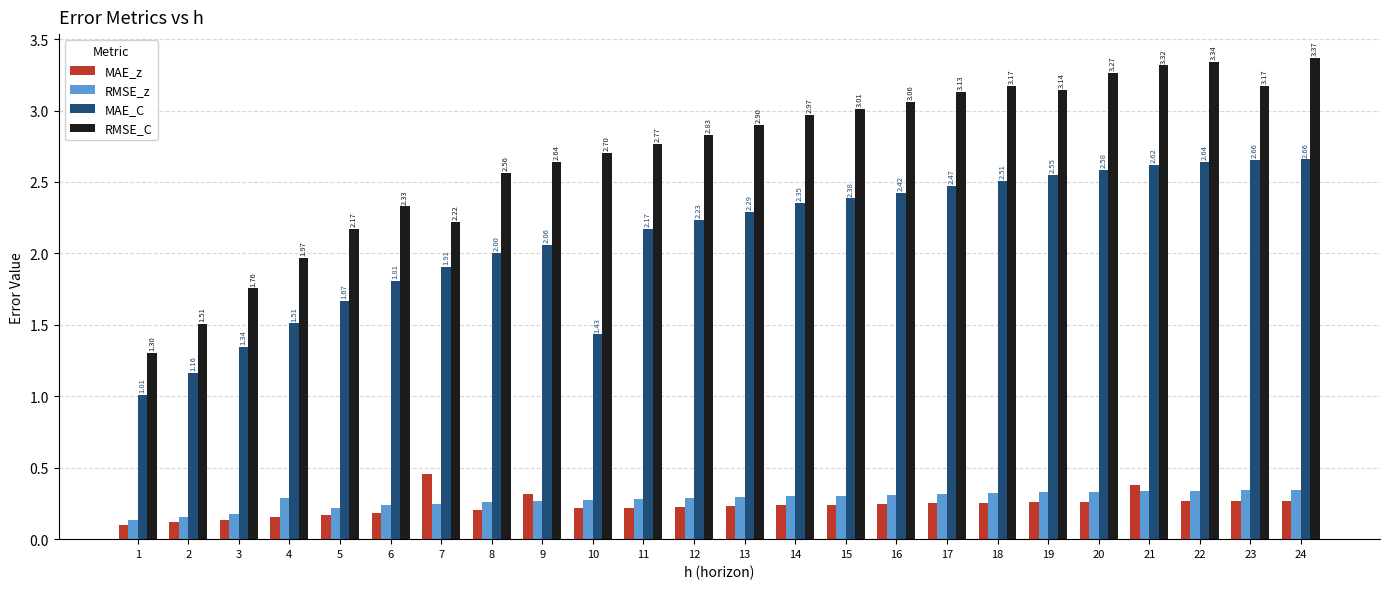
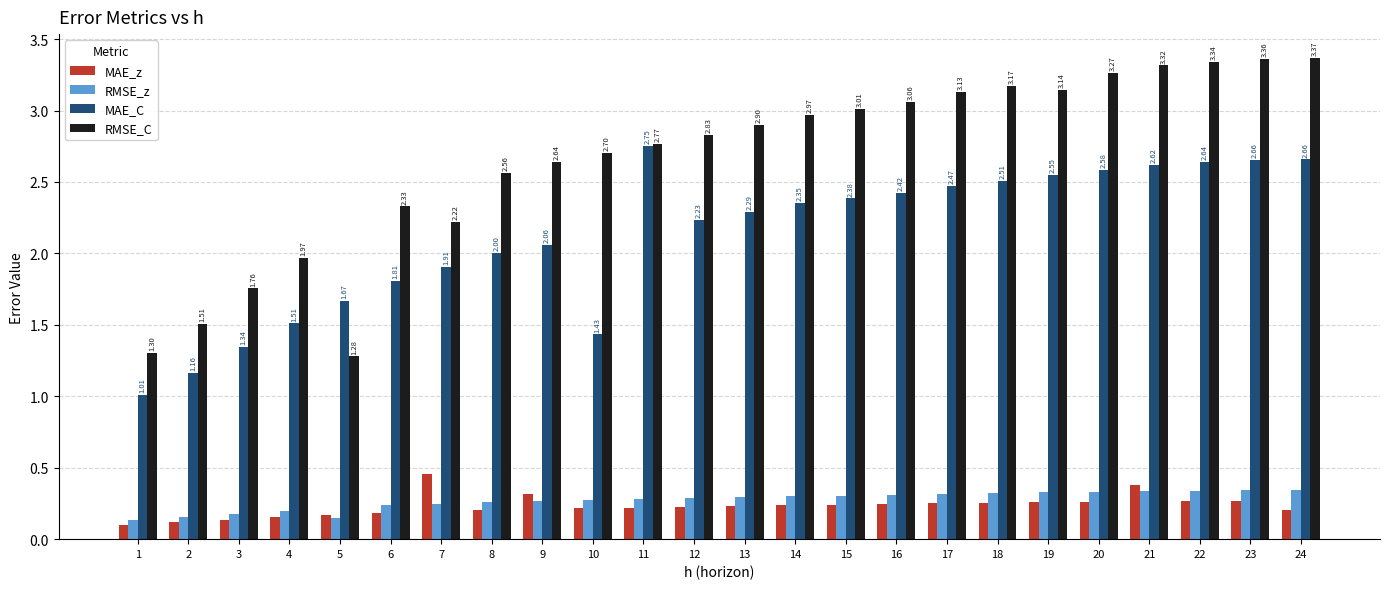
RMSE_z, 4: 0.29 -> 0.20
RMSE_z, 5: 0.22 -> 0.15
RMSE_C, 5: 2.17 -> 1.28
MAE_C, 11: 2.17 -> 2.75
RMSE_C, 23: 3.17 -> 3.36
MAE_z, 24: 0.27 -> 0.21
